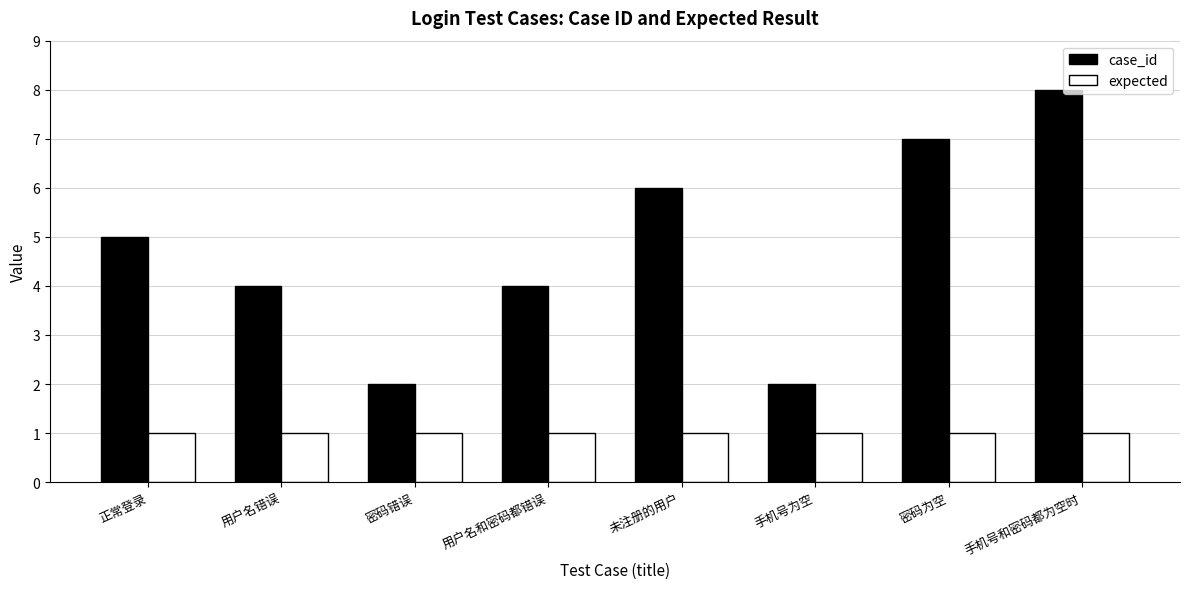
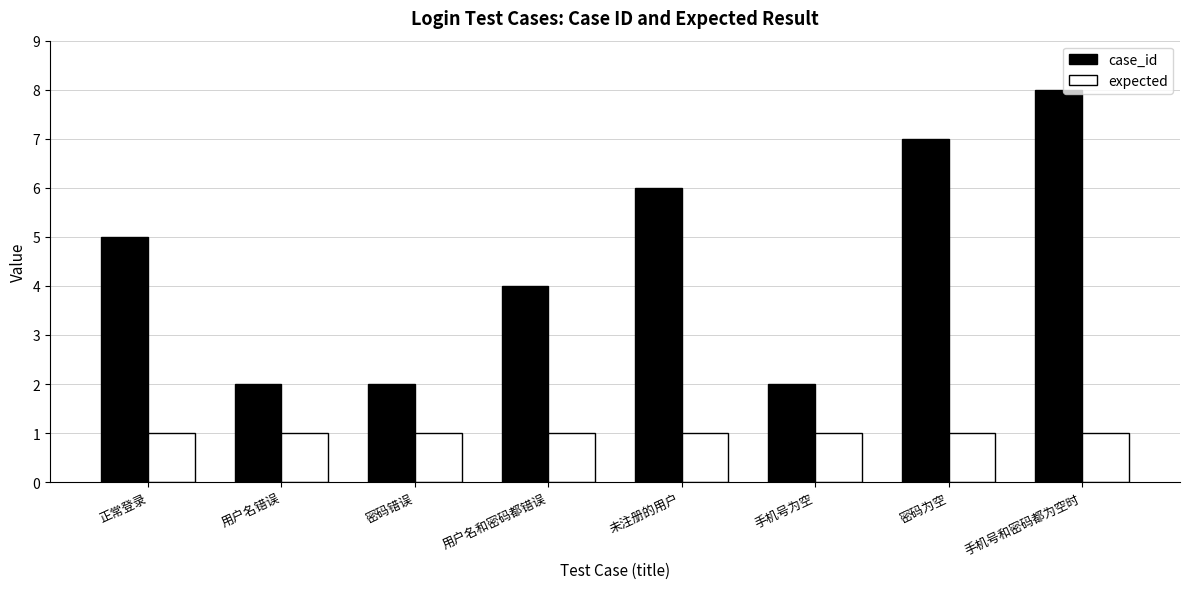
case_id, 用户名错误: 4 -> 2
